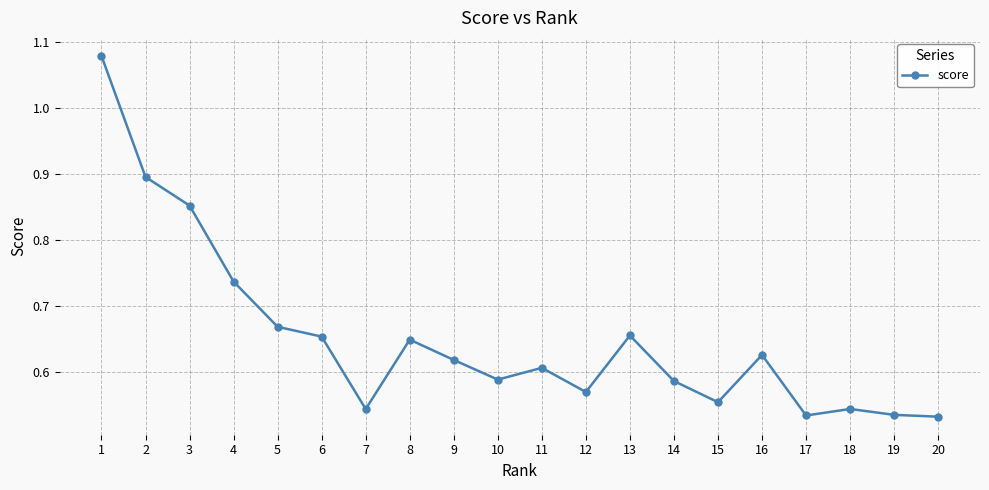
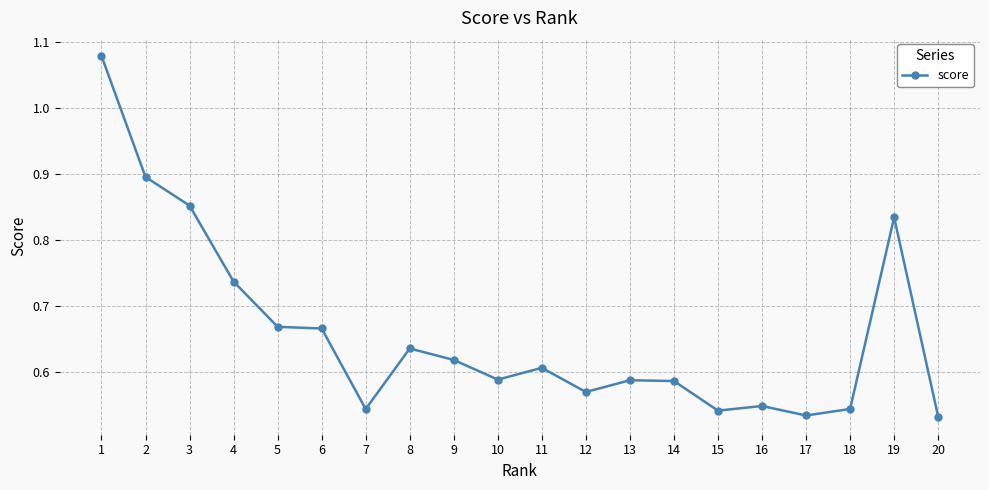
6: 0.65 -> 0.67
8: 0.65 -> 0.64
13: 0.65 -> 0.59
15: 0.55 -> 0.54
16: 0.63 -> 0.55
19: 0.53 -> 0.83
